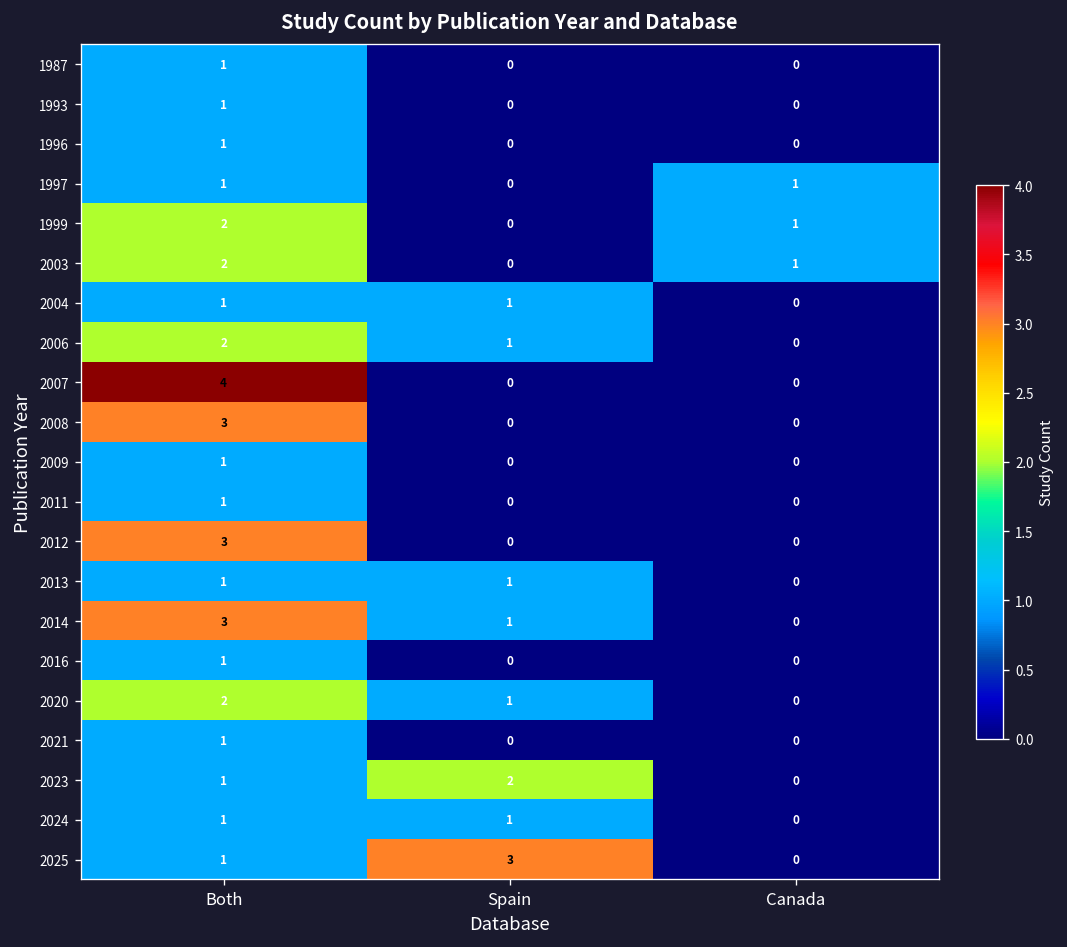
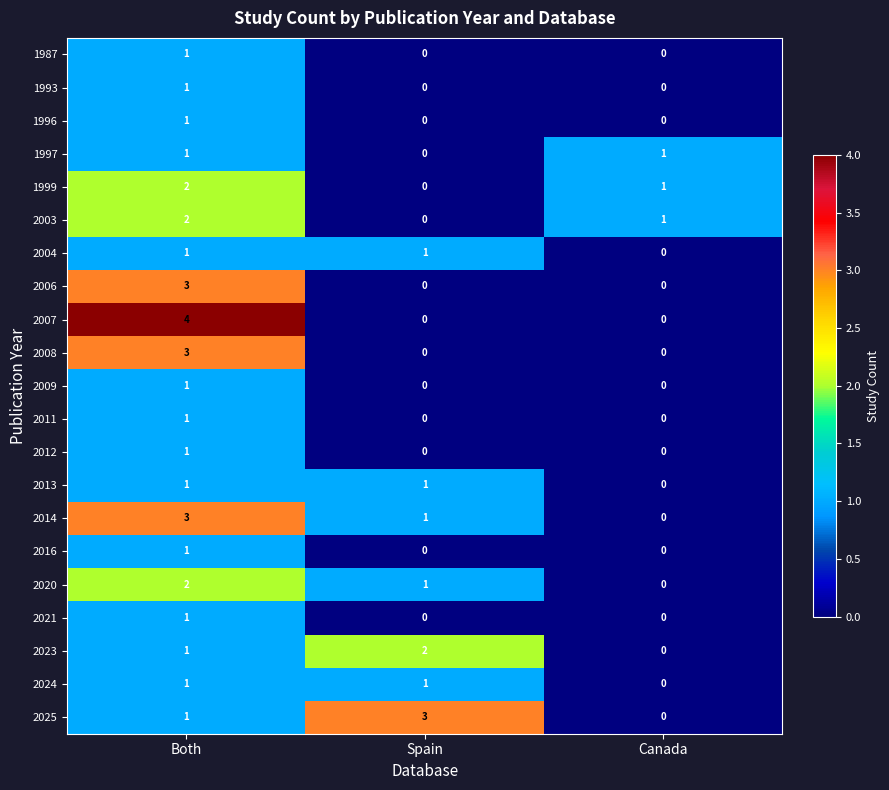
2006, Both: 2 -> 3
2006, Spain: 1 -> 0
2012, Both: 3 -> 1
